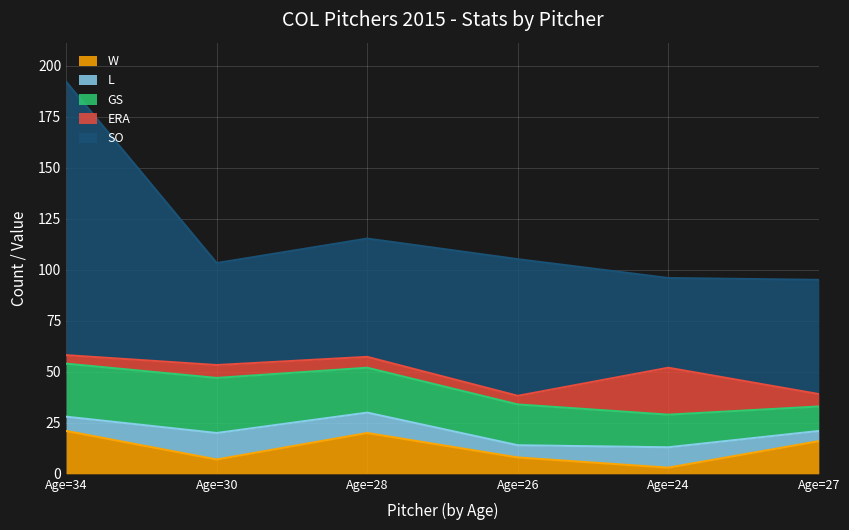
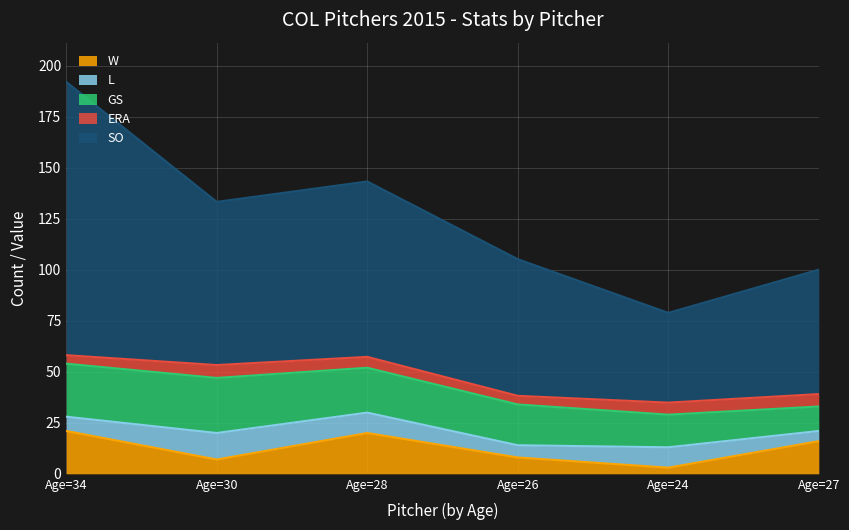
SO, Age=30: 50 -> 80
SO, Age=28: 58 -> 86
ERA, Age=24: 23 -> 6
SO, Age=27: 56 -> 61
